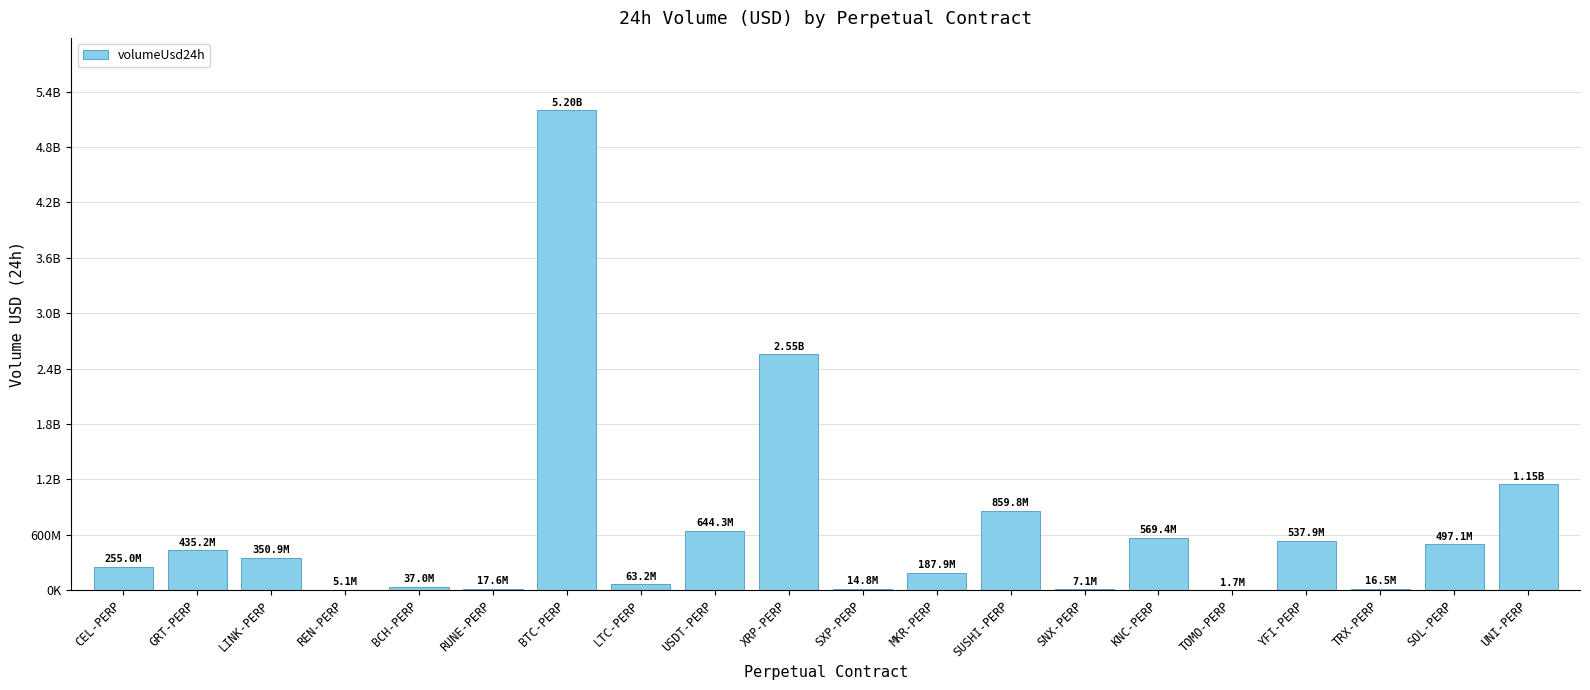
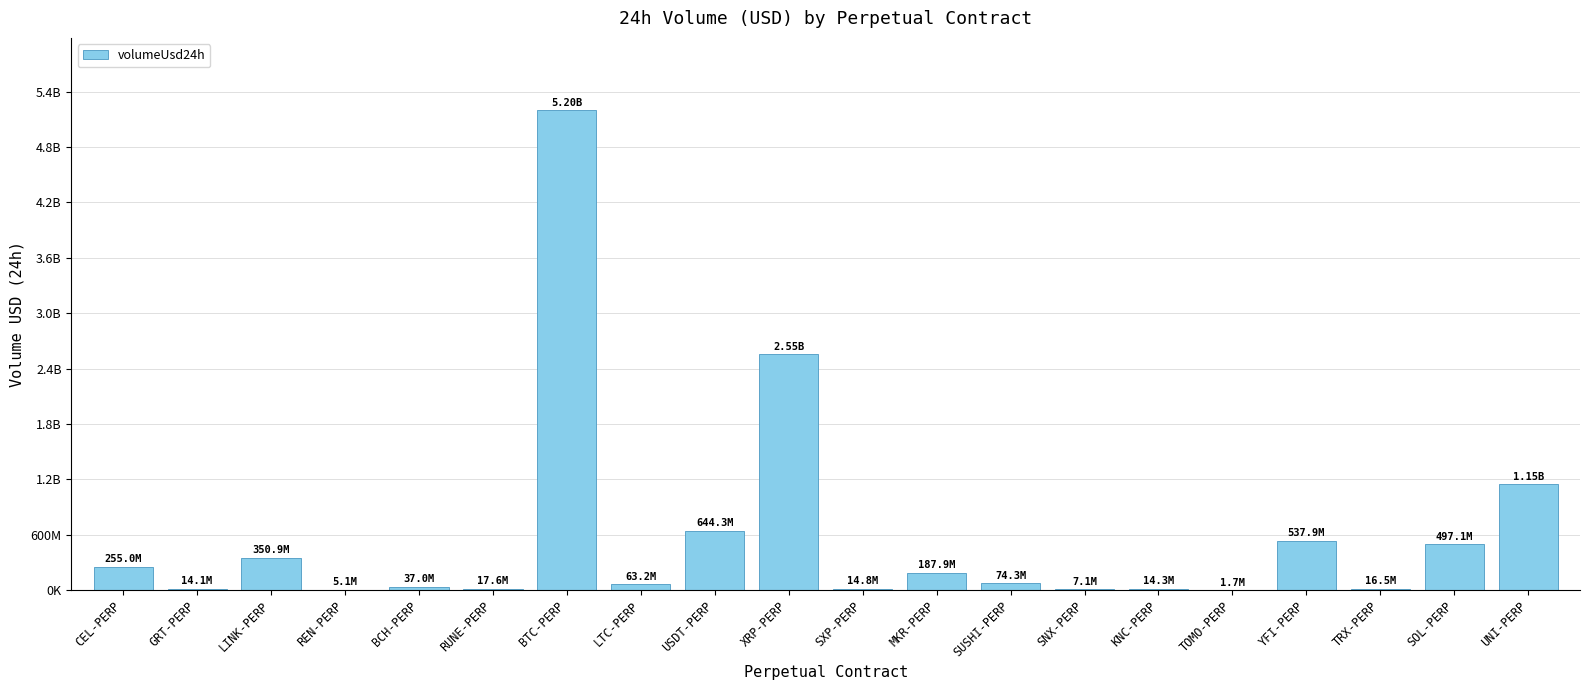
GRT-PERP: 435.2M -> 14.1M
SUSHI-PERP: 859.8M -> 74.3M
KNC-PERP: 569.4M -> 14.3M
